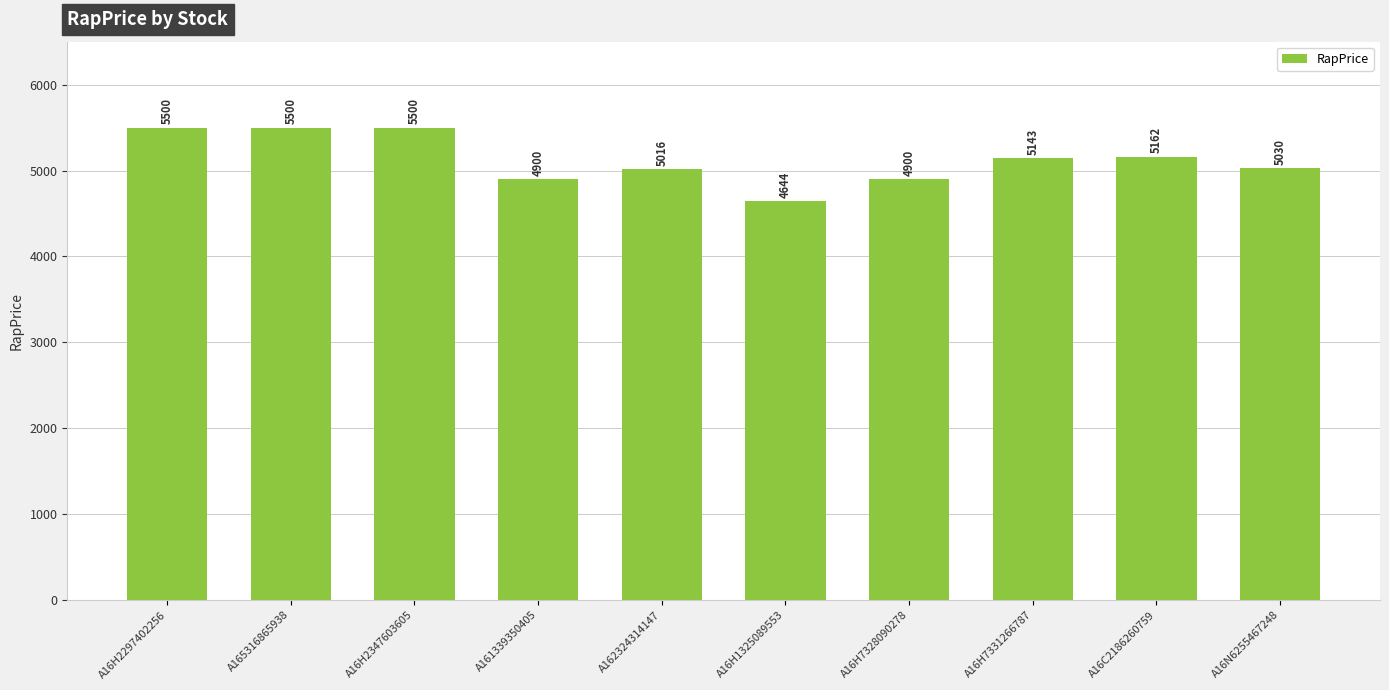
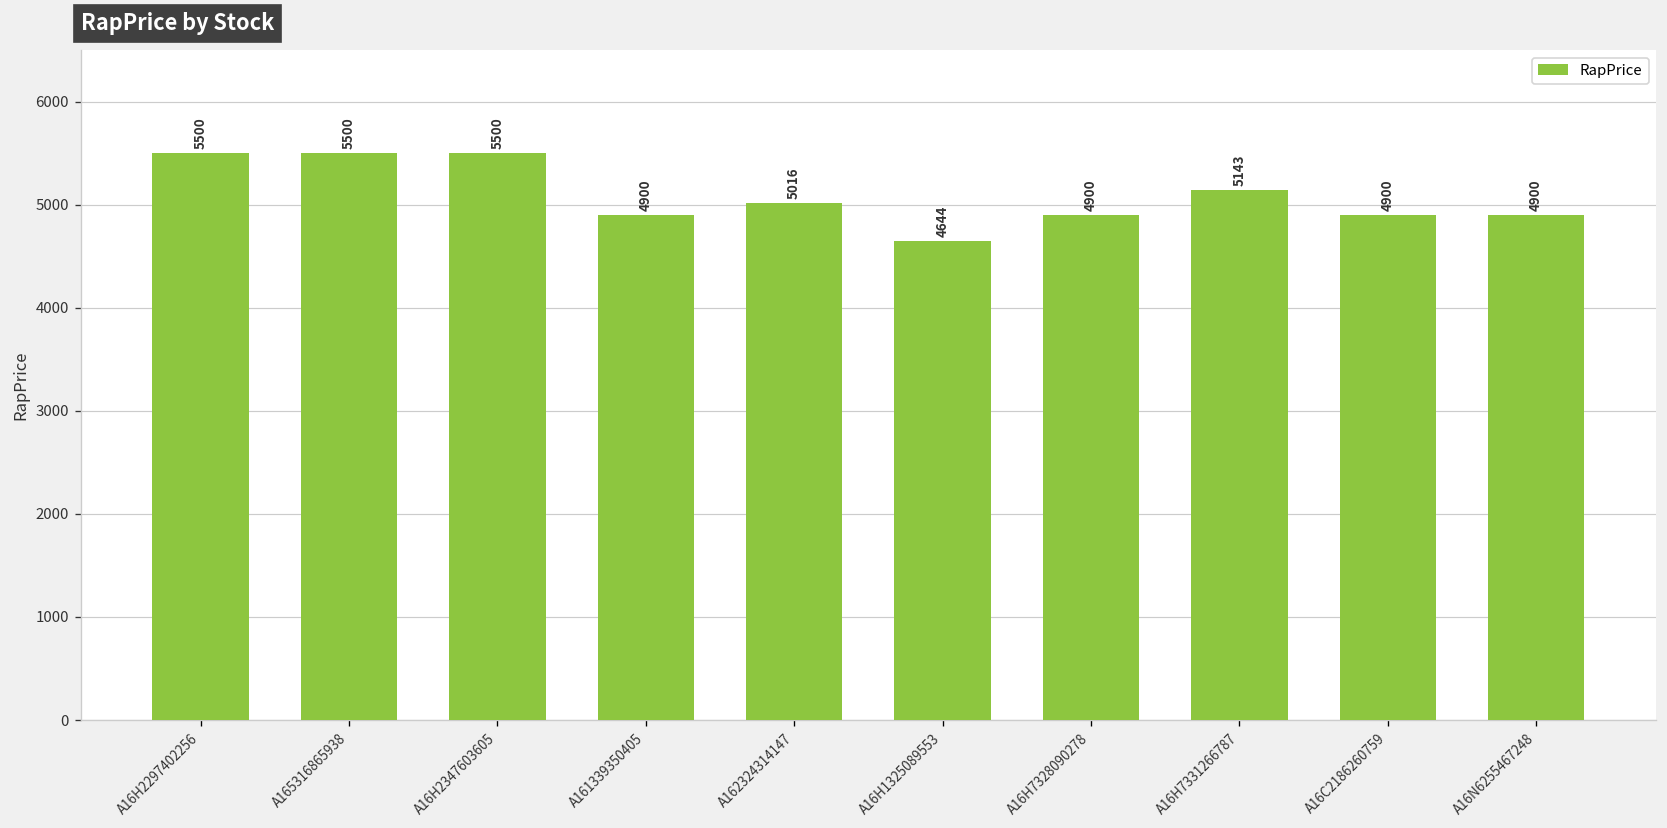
A16C2186260759: 5162 -> 4900
A16N6255467248: 5030 -> 4900
